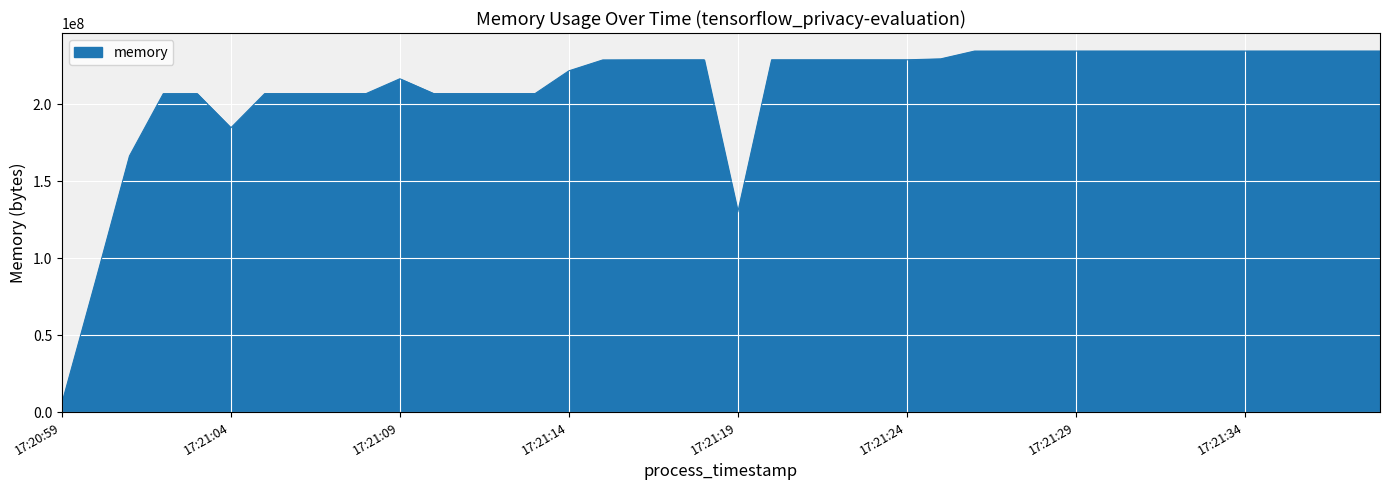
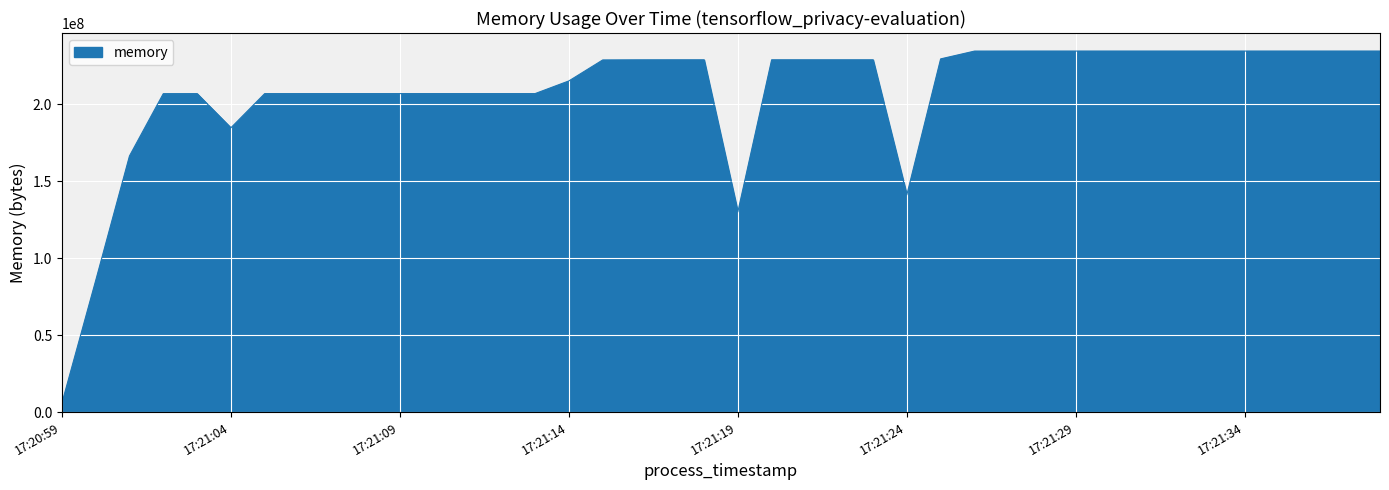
17:21:09: 217000000 -> 207000000
17:21:14: 222000000 -> 215000000
17:21:24: 229000000 -> 141000000
